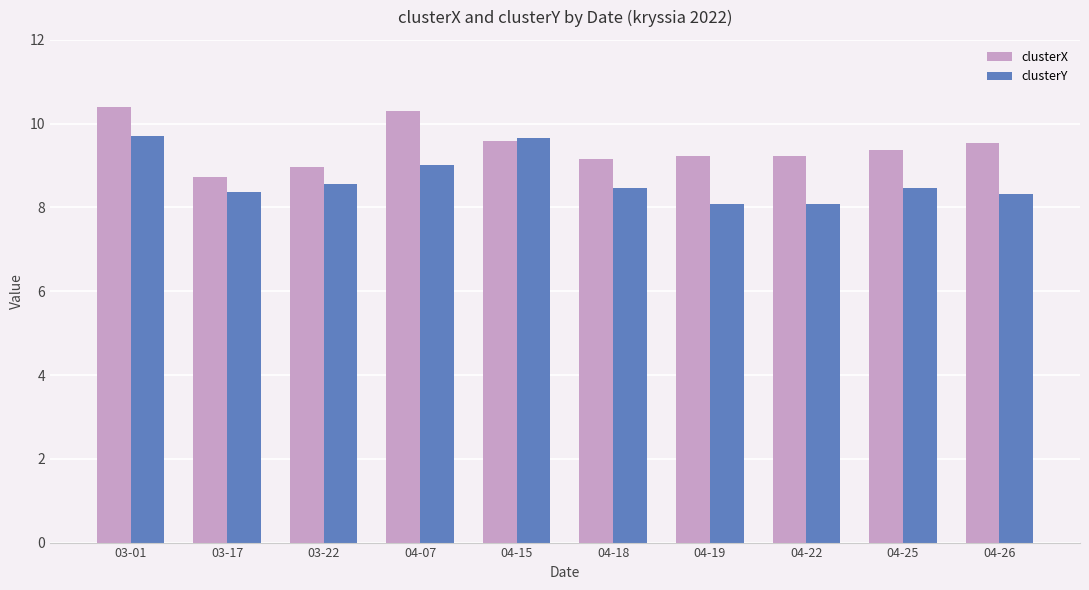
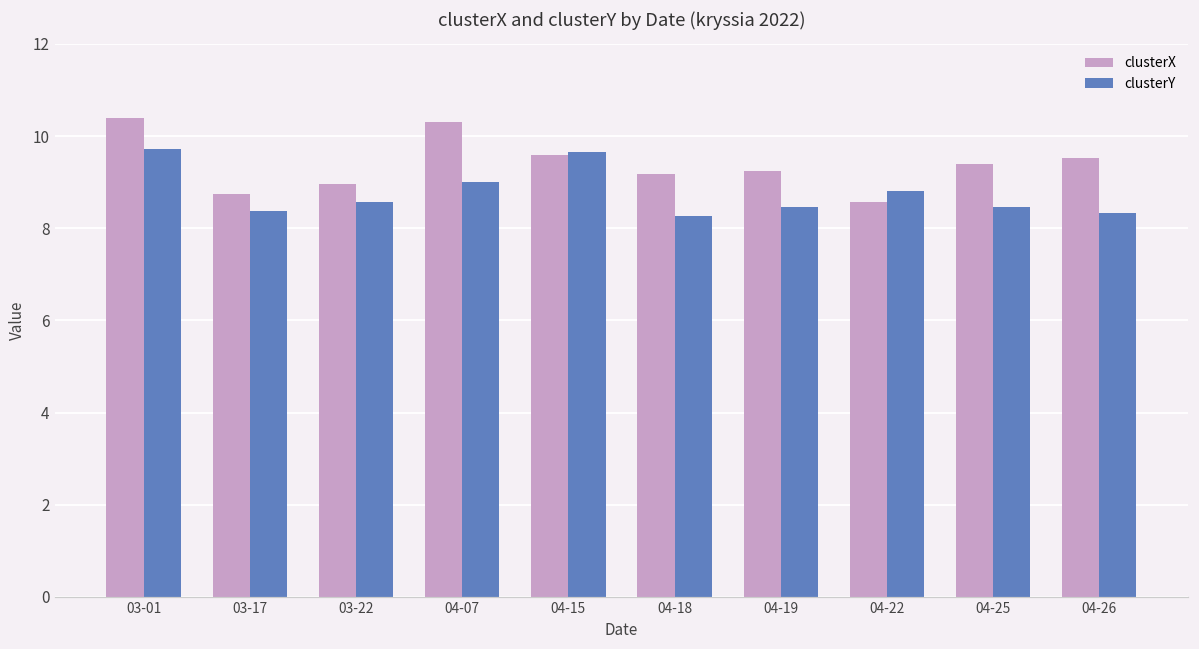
clusterY, 04-18: 8.5 -> 8.3
clusterY, 04-19: 8.1 -> 8.5
clusterX, 04-22: 9.2 -> 8.6
clusterY, 04-22: 8.1 -> 8.8
